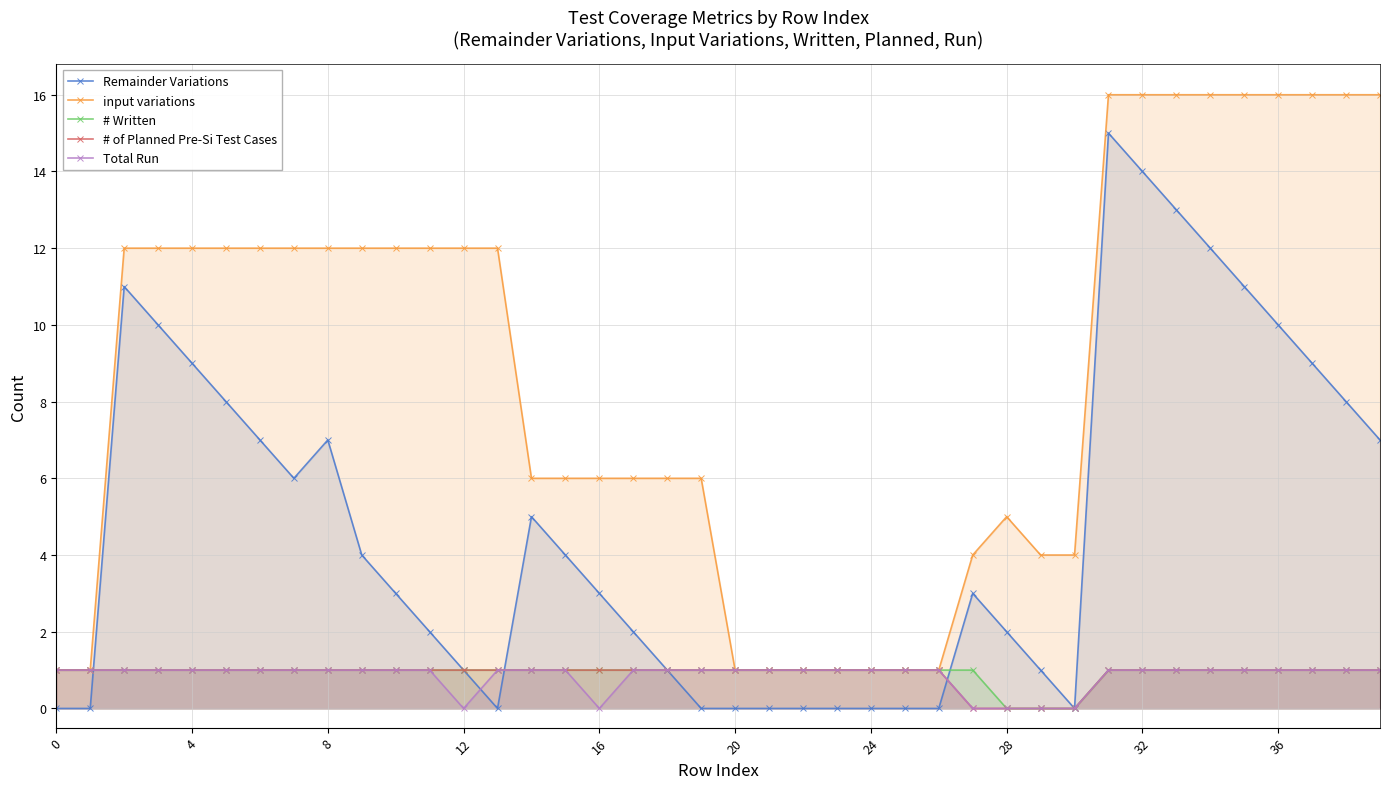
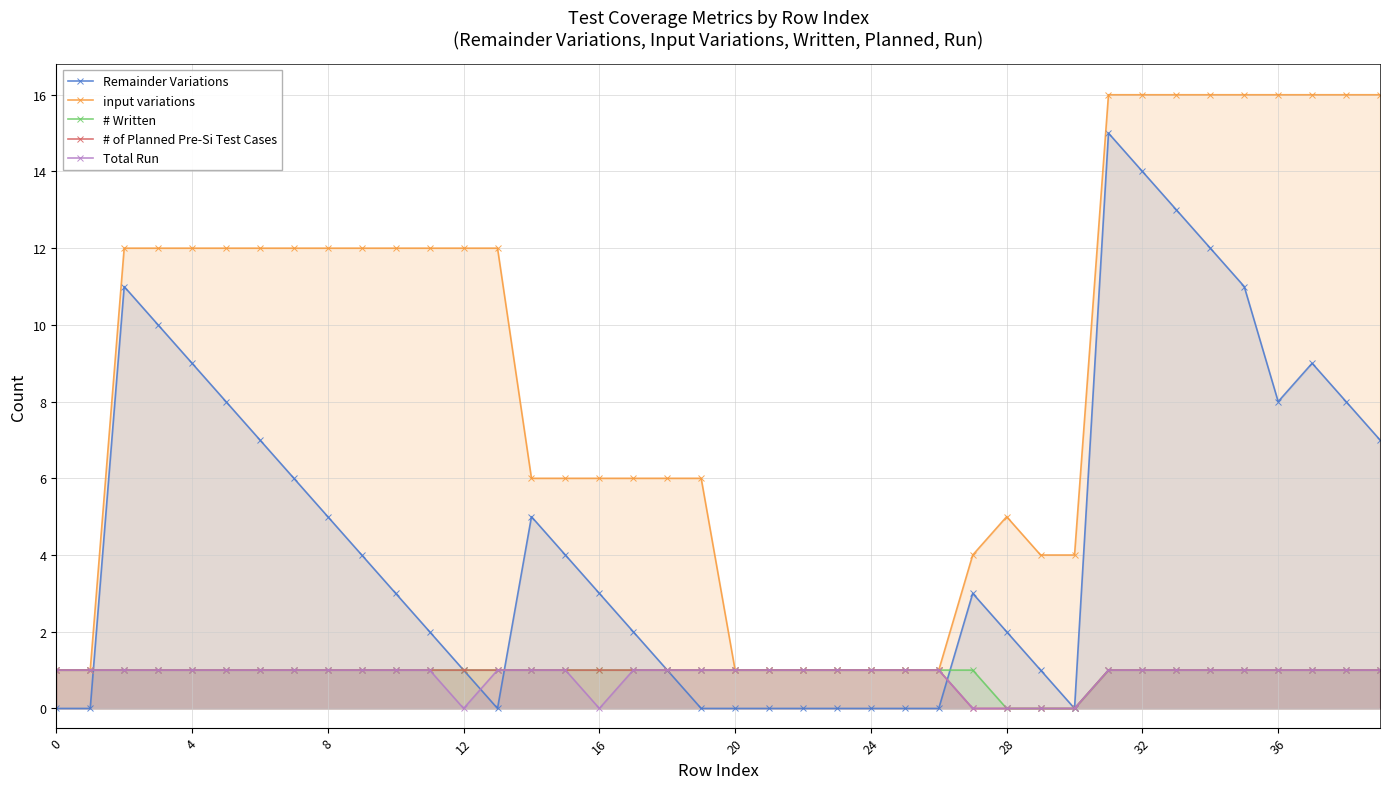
Remainder Variations, 8: 7 -> 5
Remainder Variations, 36: 10 -> 8
